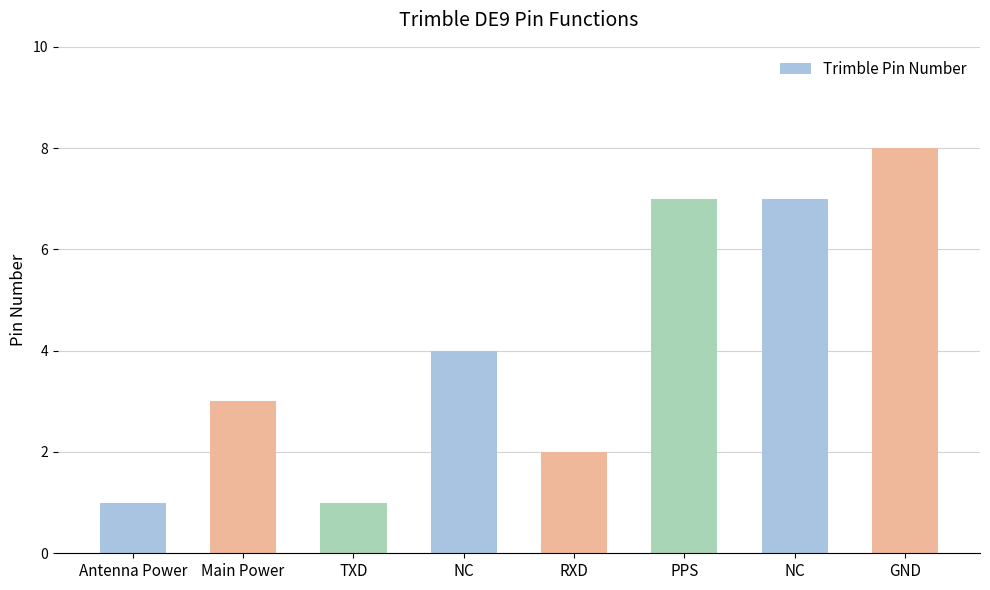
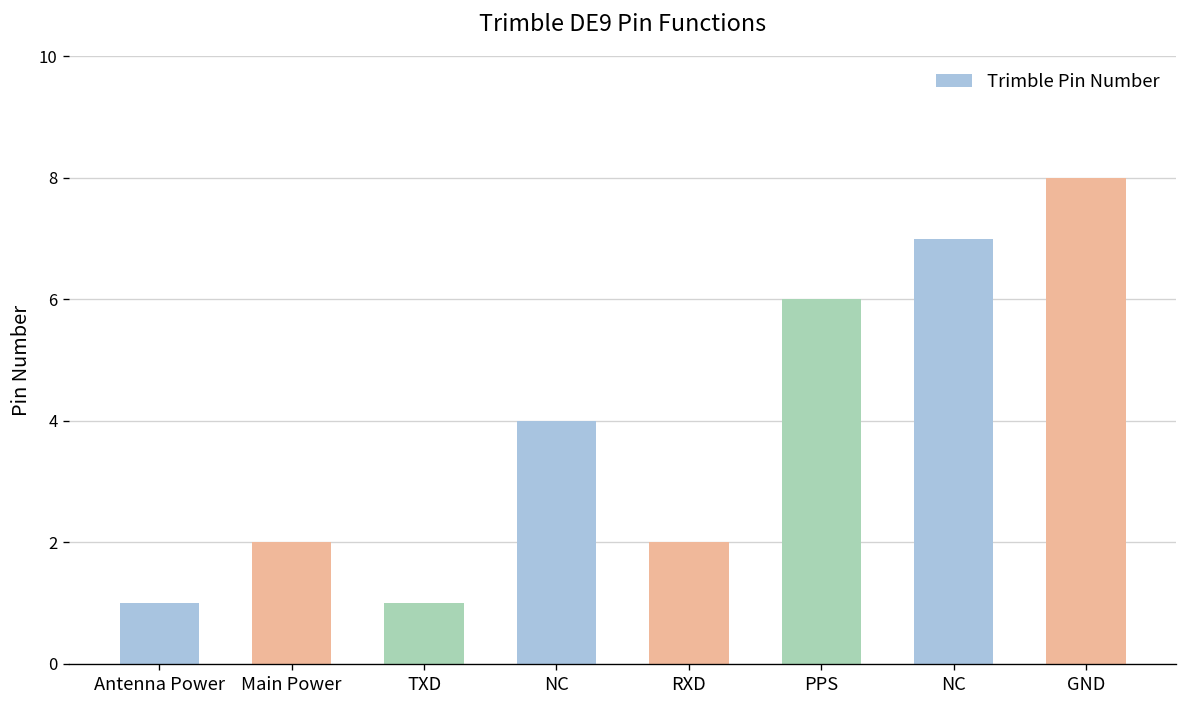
Main Power: 3 -> 2
PPS: 7 -> 6
